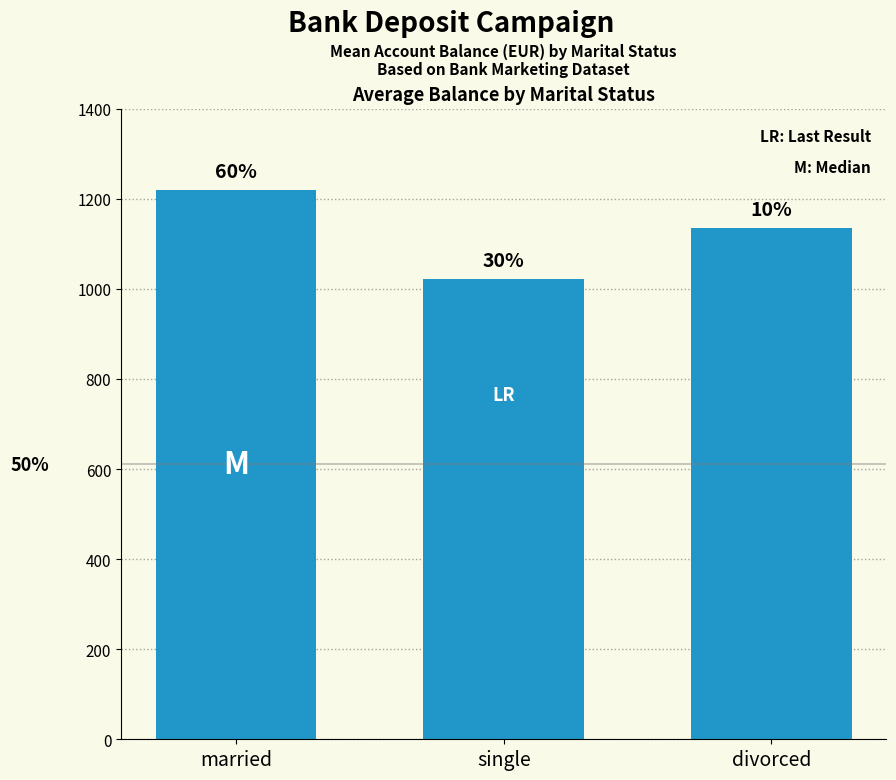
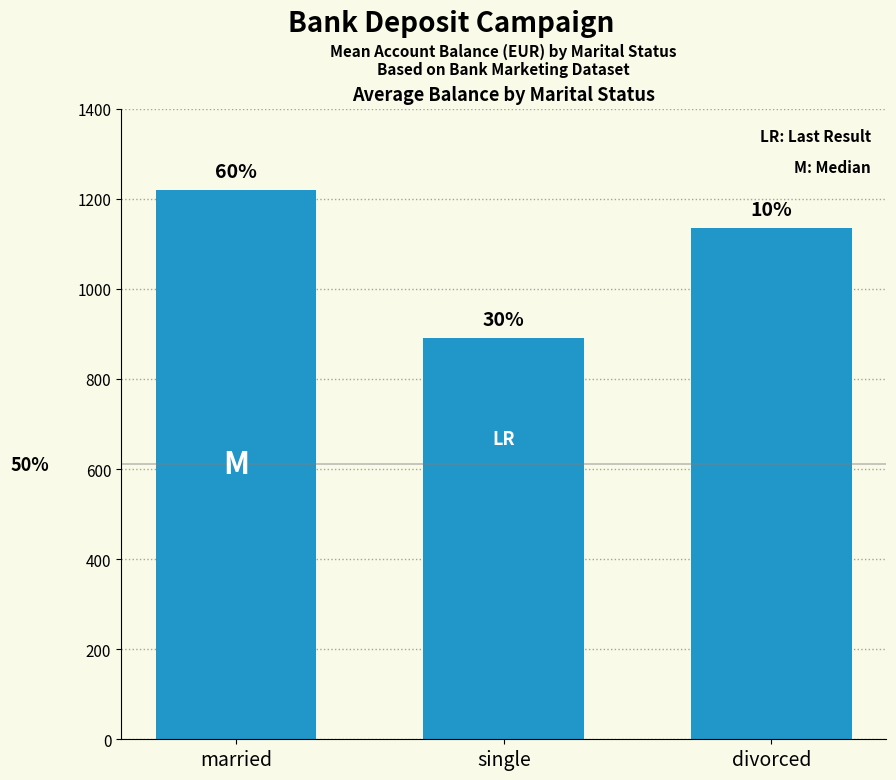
single: 1020 -> 890
